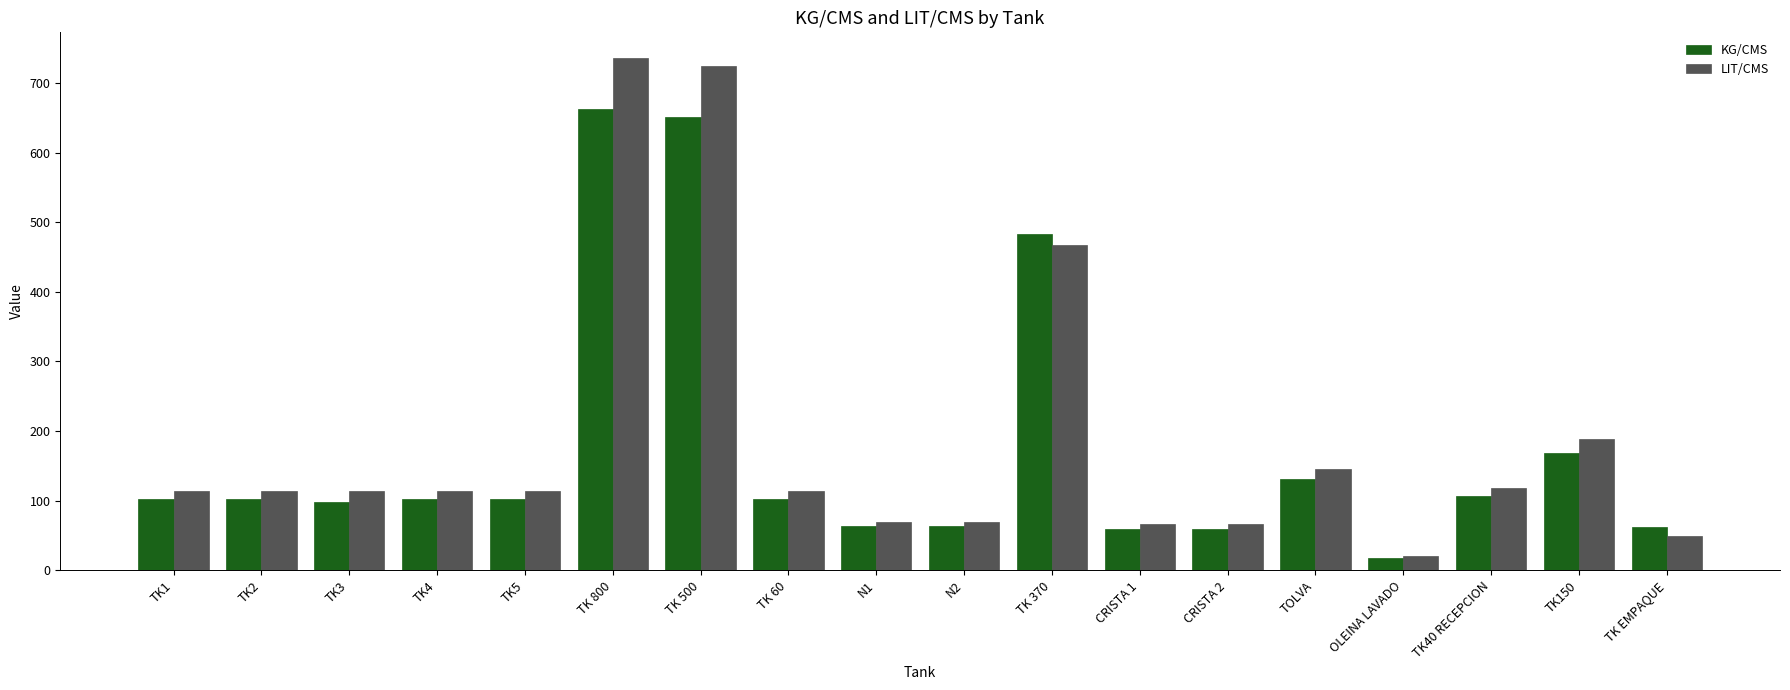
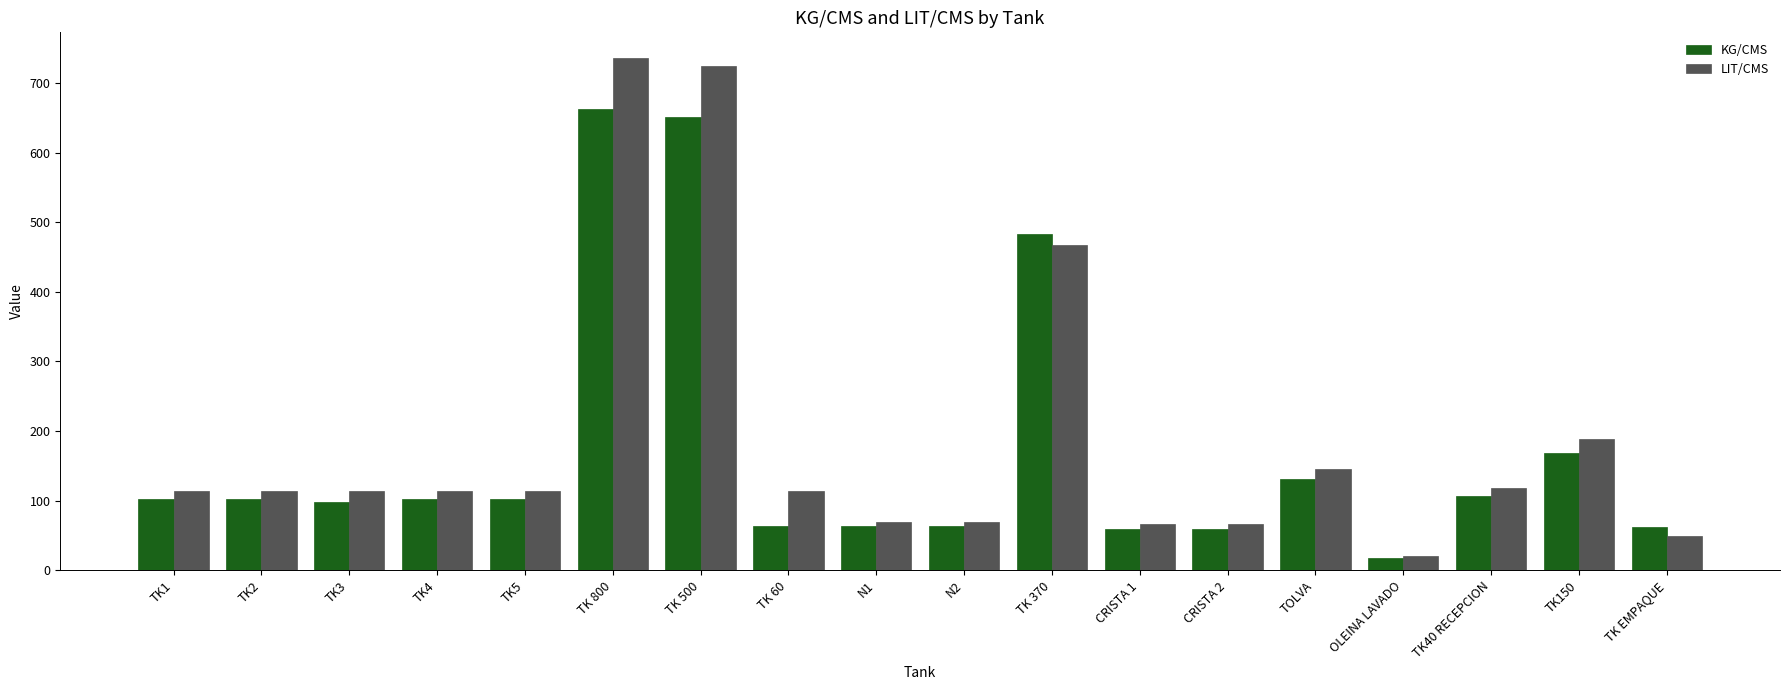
KG/CMS, TK 60: 100 -> 60
